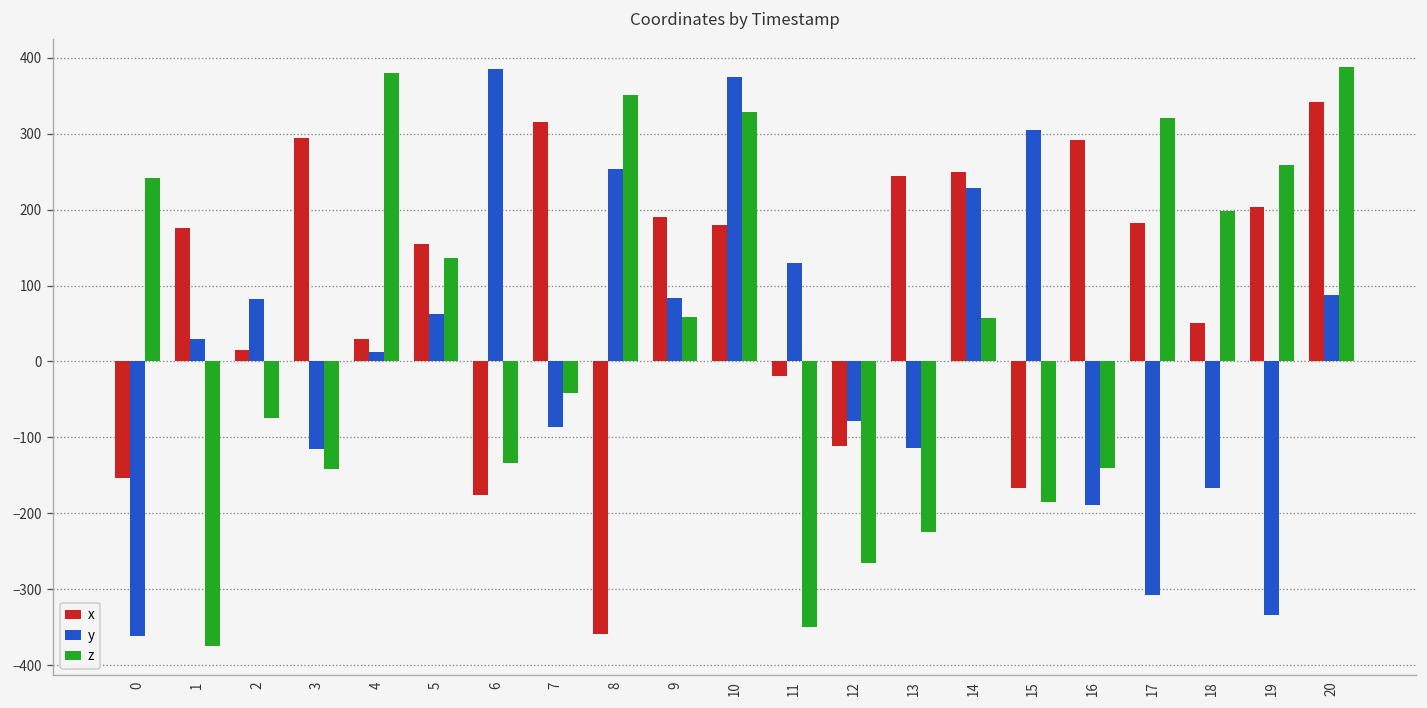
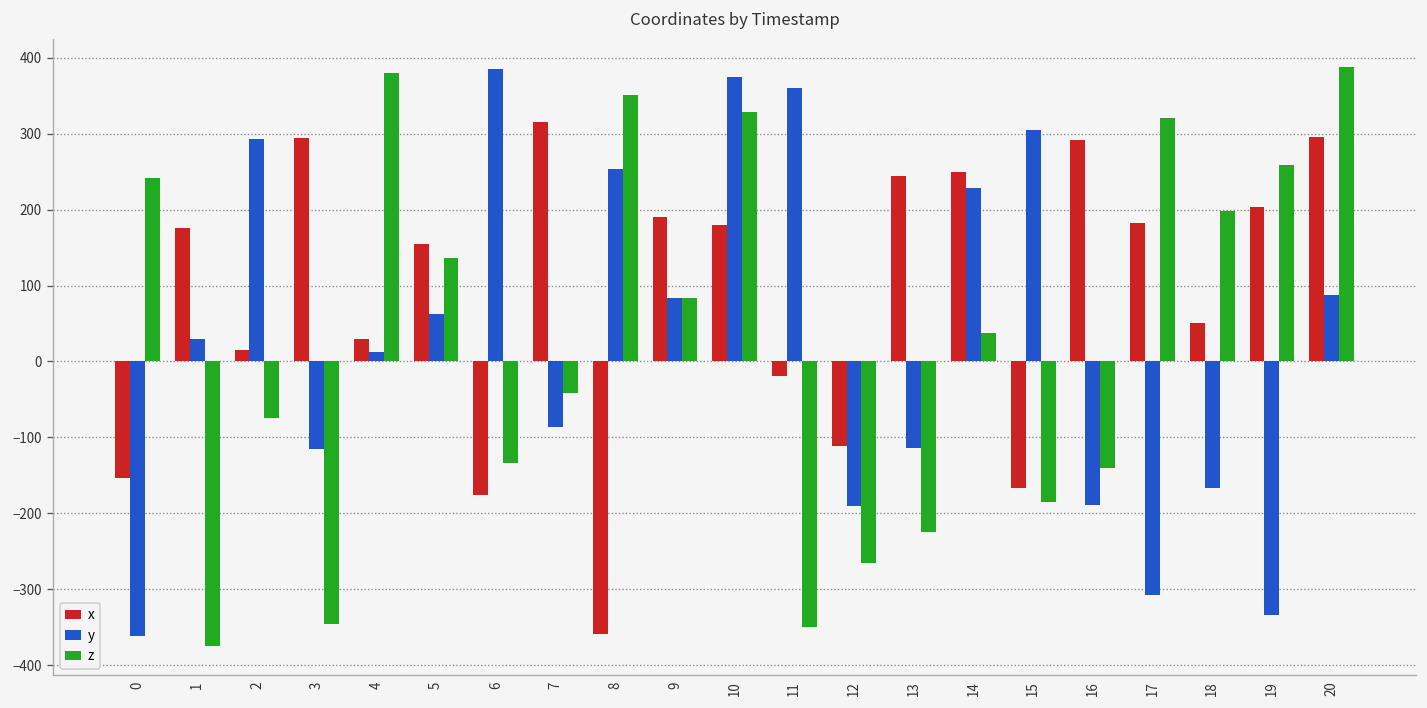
y, 2: 80 -> 290
z, 3: -140 -> -350
z, 9: 60 -> 80
y, 11: 130 -> 360
y, 12: -80 -> -190
z, 14: 60 -> 40
x, 20: 340 -> 300
